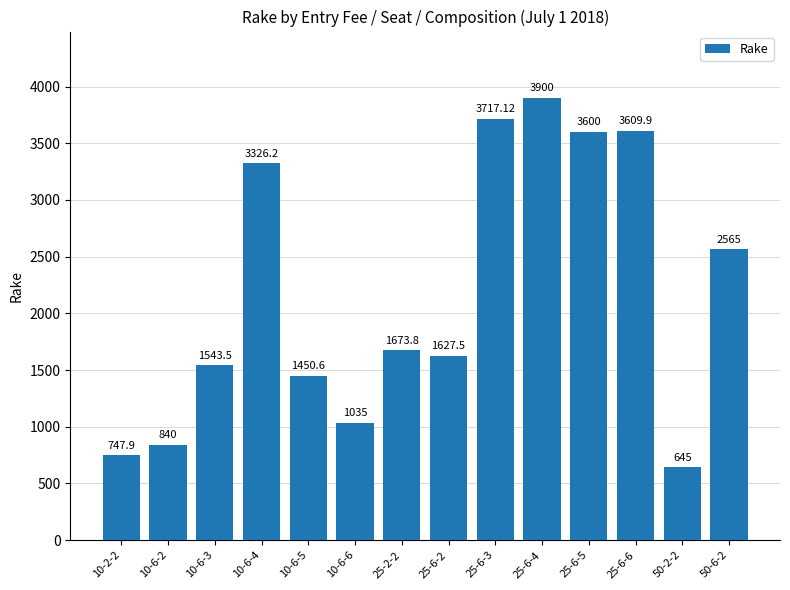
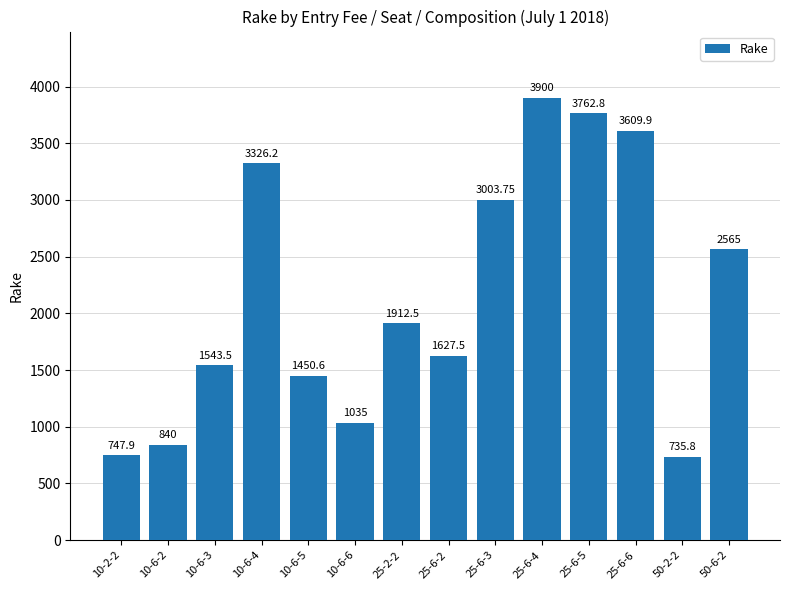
25-2-2: 1673.8 -> 1912.5
25-6-3: 3717.12 -> 3003.75
25-6-5: 3600 -> 3762.8
50-2-2: 645 -> 735.8
